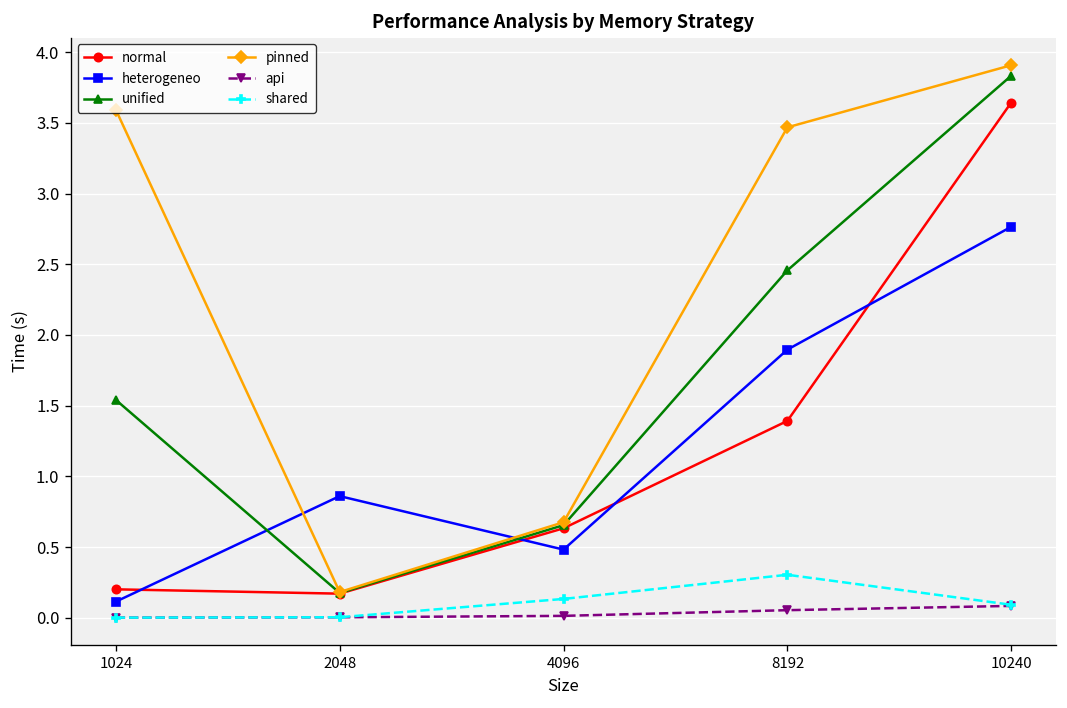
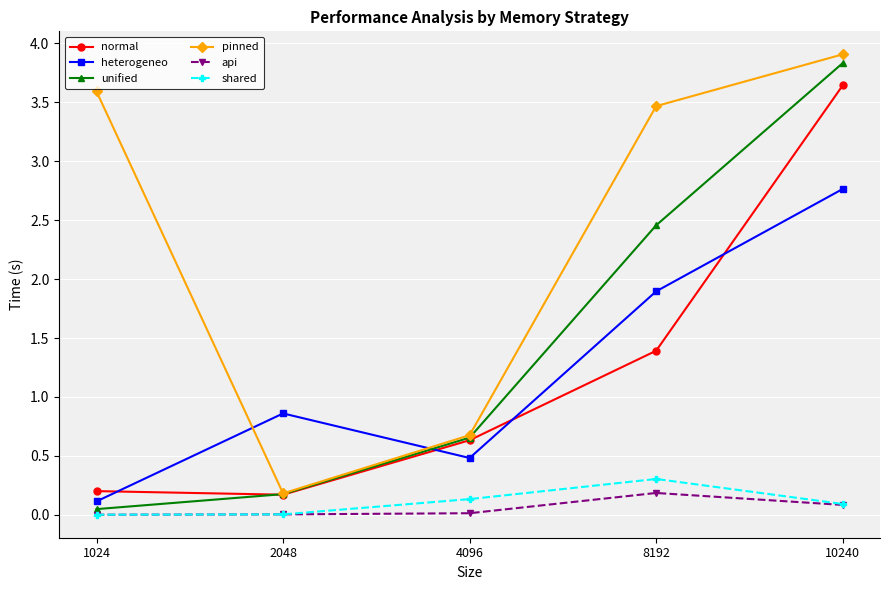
unified, 1024: 1.54 -> 0.05
api, 8192: 0.05 -> 0.19
